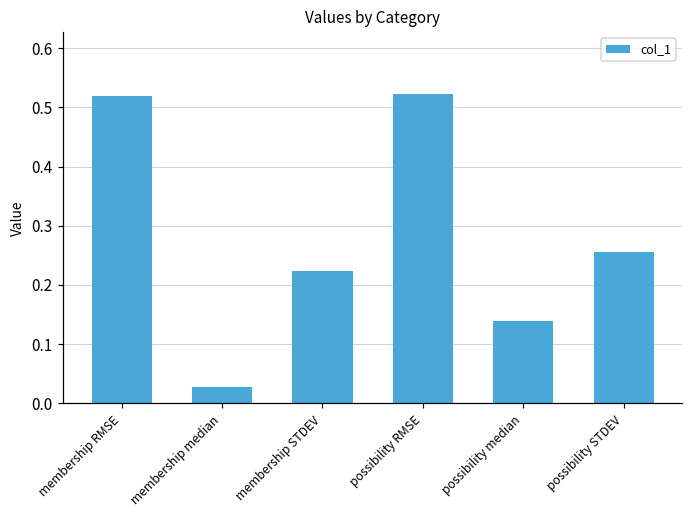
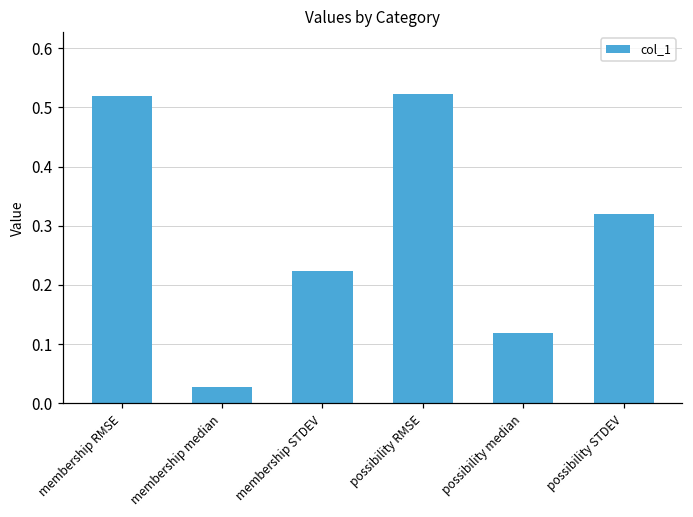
possibility median: 0.14 -> 0.12
possibility STDEV: 0.26 -> 0.32
